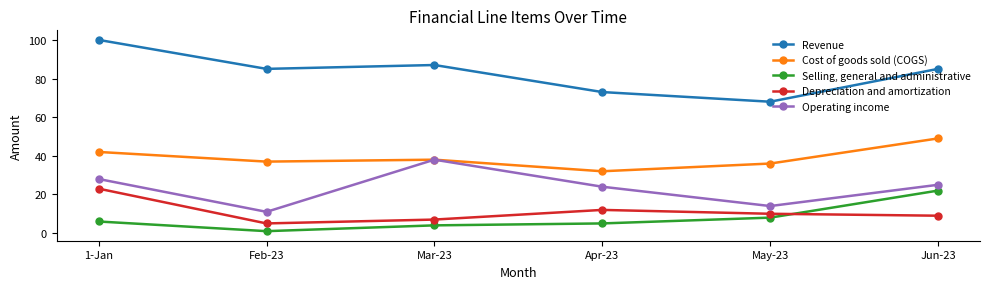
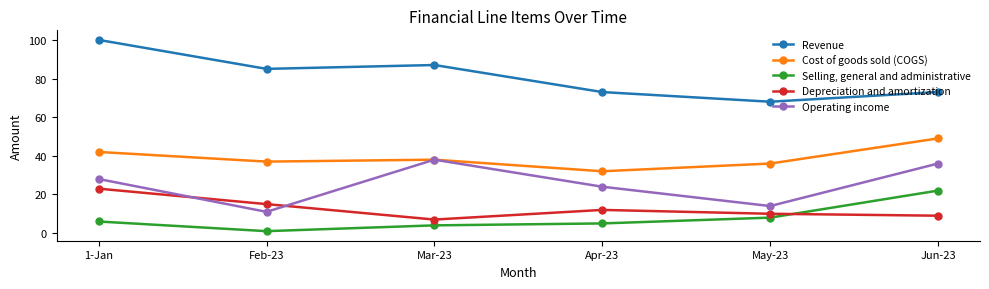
Depreciation and amortization, Feb-23: 5 -> 15
Revenue, Jun-23: 85 -> 73
Operating income, Jun-23: 25 -> 36
